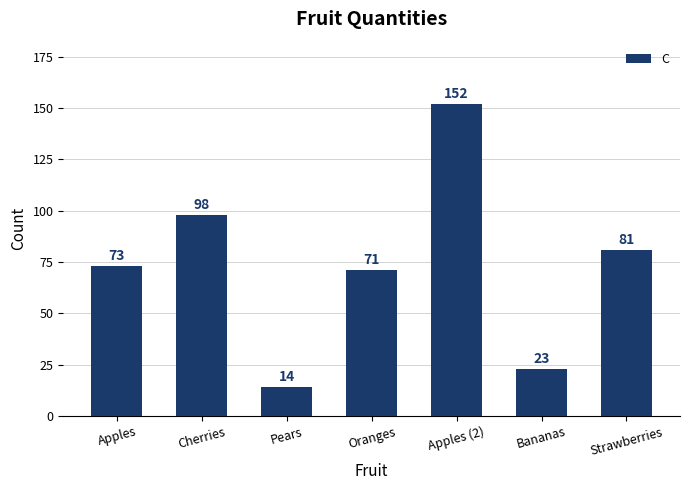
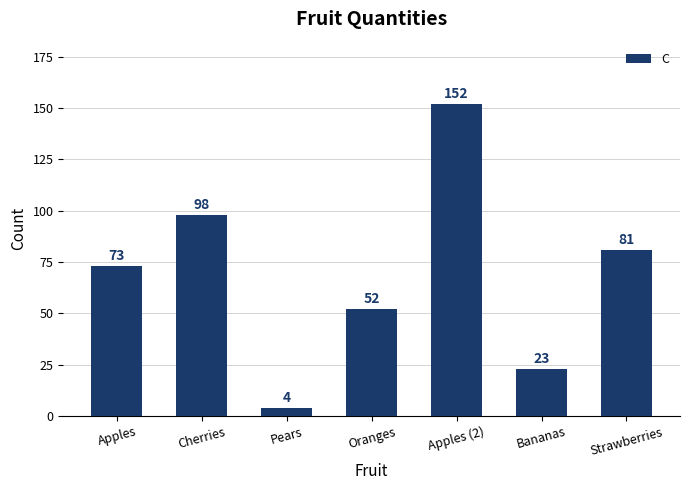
Pears: 14 -> 4
Oranges: 71 -> 52
